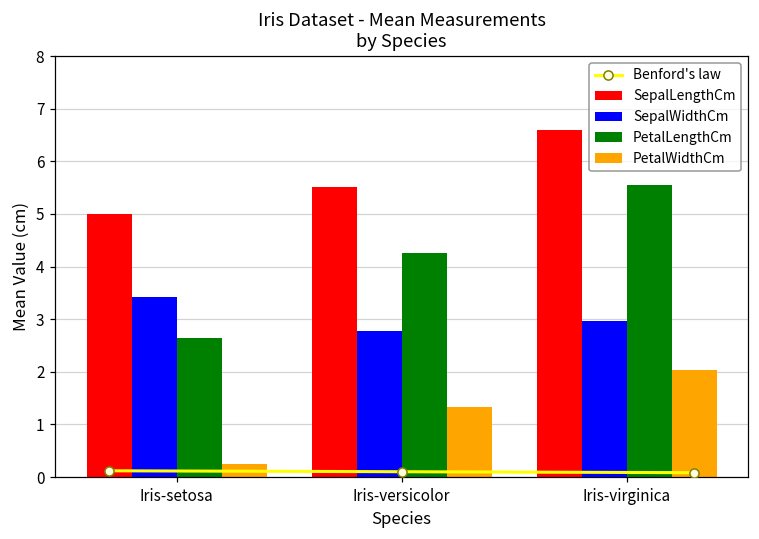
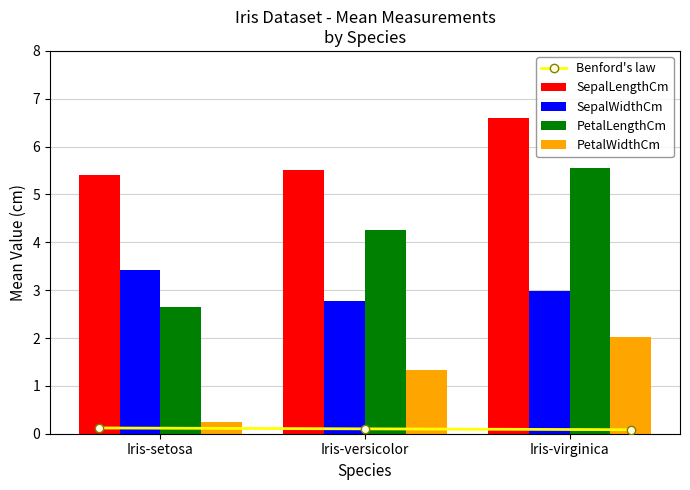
SepalLengthCm, Iris-setosa: 5.0 -> 5.4
